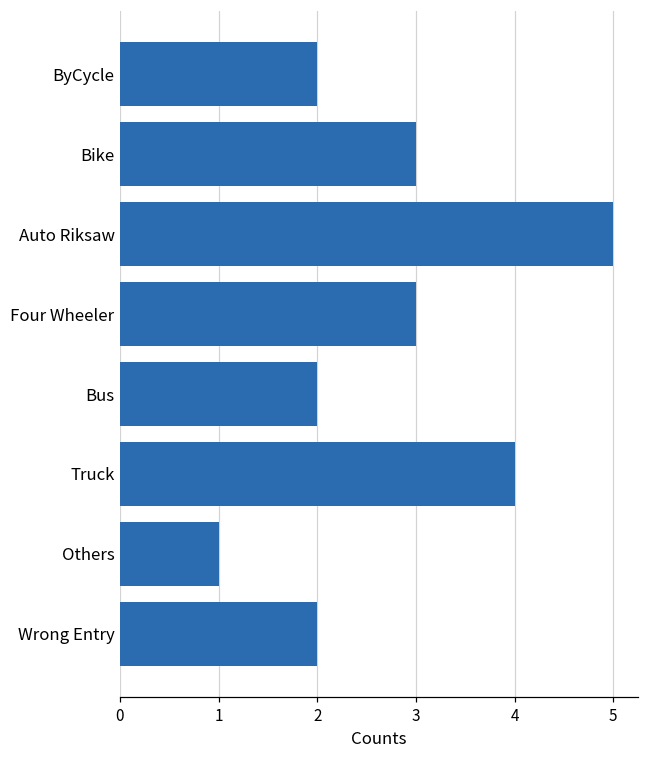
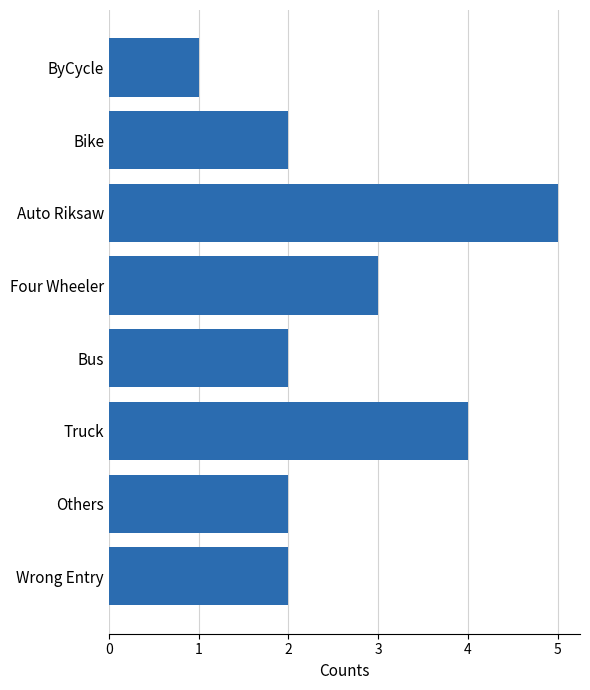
ByCycle: 2 -> 1
Bike: 3 -> 2
Others: 1 -> 2
